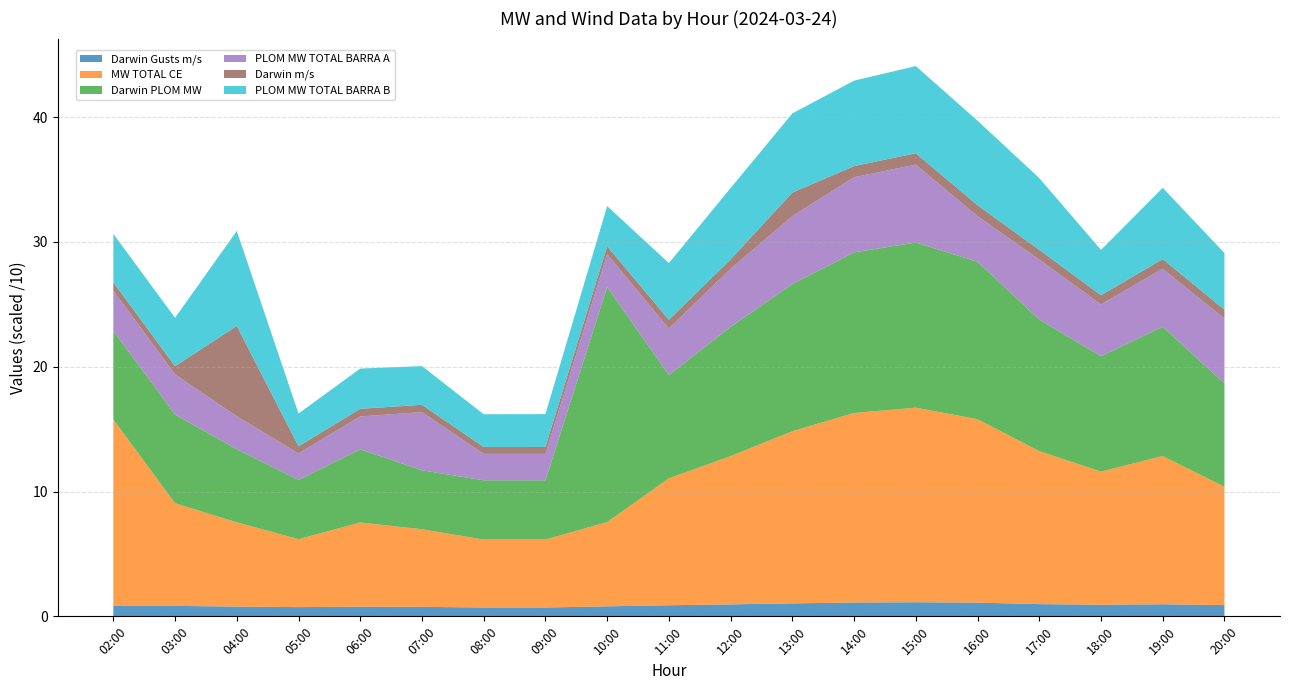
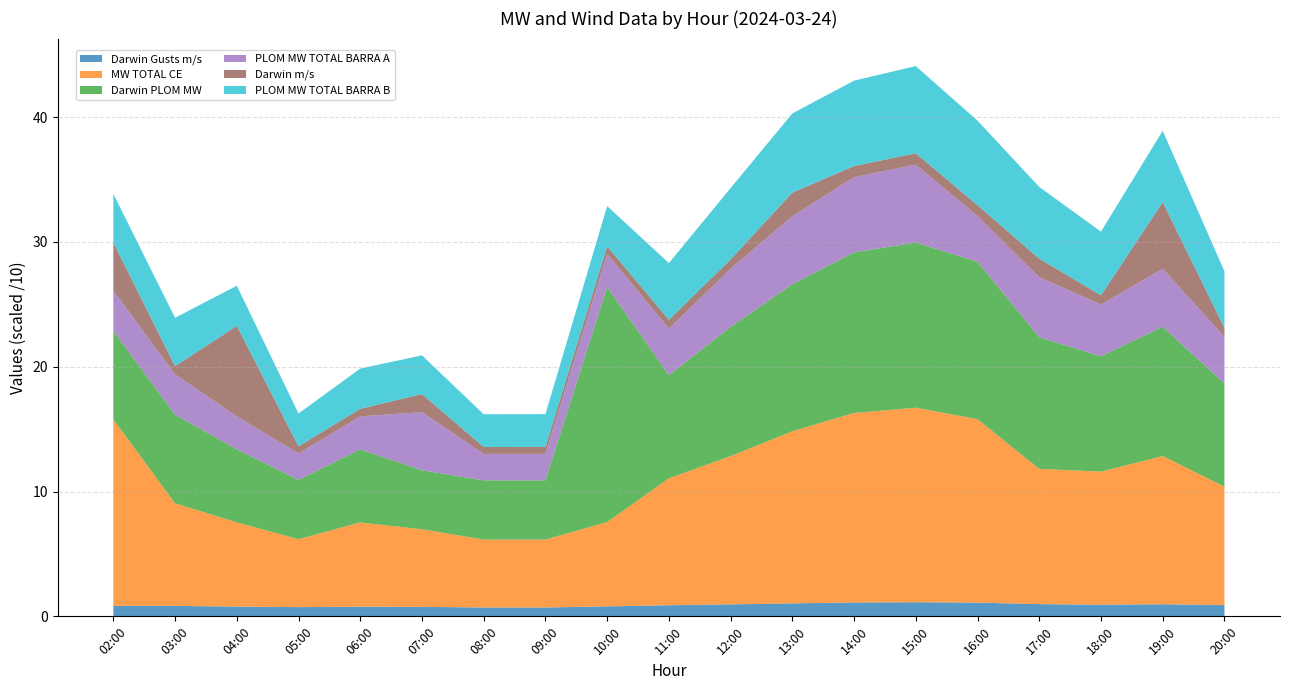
Darwin m/s, 02:00: 0.7 -> 3.9
PLOM MW TOTAL BARRA B, 04:00: 7.6 -> 3.2
Darwin m/s, 07:00: 0.6 -> 1.4
MW TOTAL CE, 17:00: 12.3 -> 10.8
Darwin m/s, 17:00: 0.8 -> 1.5
PLOM MW TOTAL BARRA B, 18:00: 3.6 -> 5.1
Darwin m/s, 19:00: 0.8 -> 5.3
PLOM MW TOTAL BARRA A, 20:00: 5.2 -> 3.7
